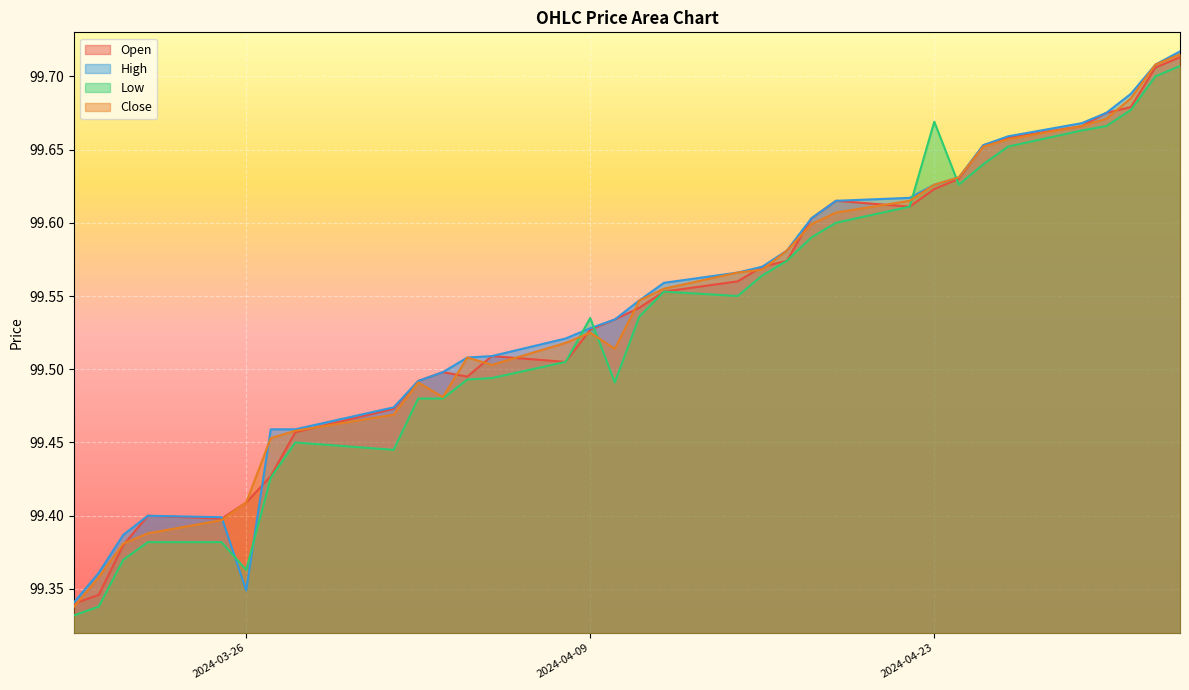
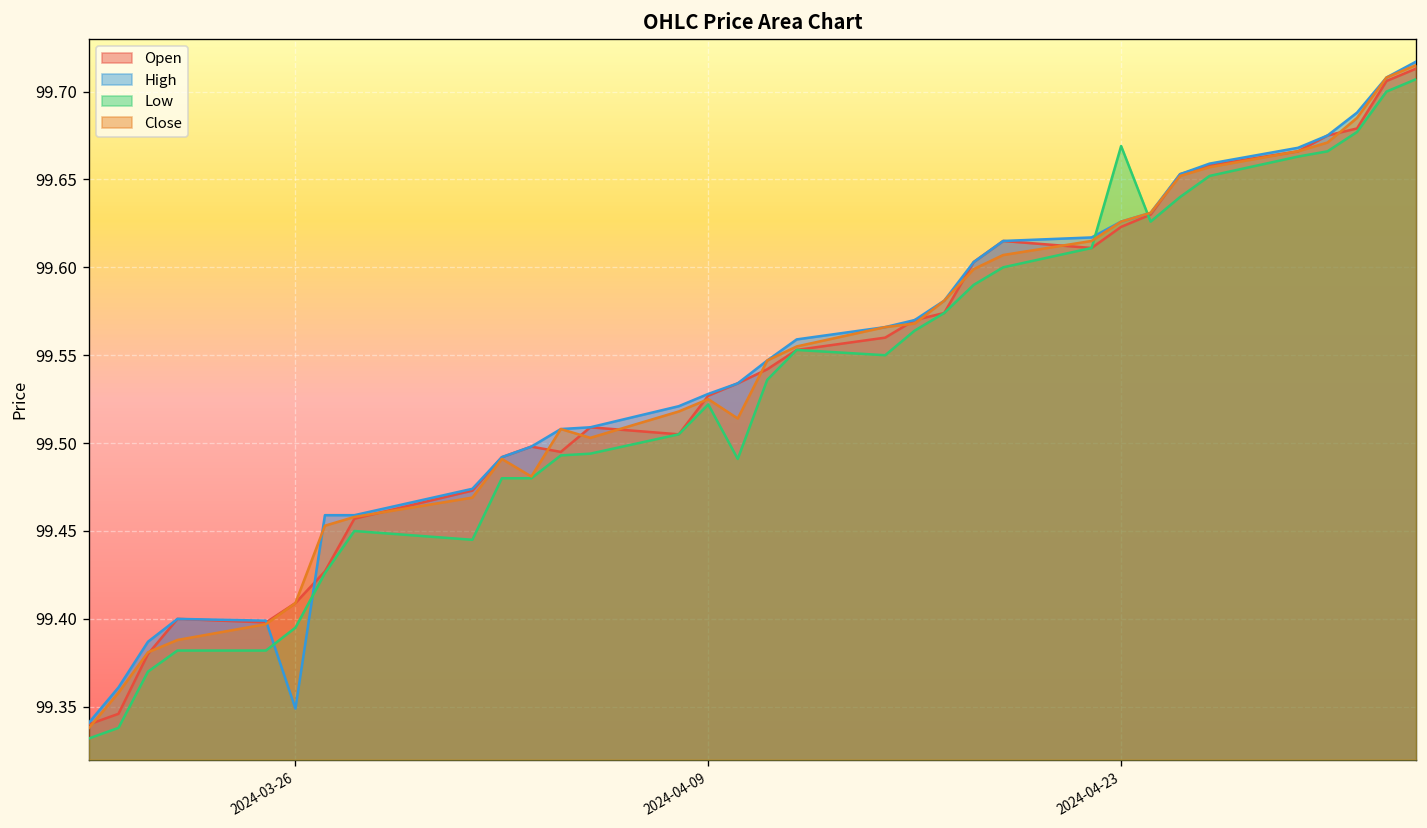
Low, 2024-03-26: 99.363 -> 99.395
Low, 2024-04-09: 99.535 -> 99.522
